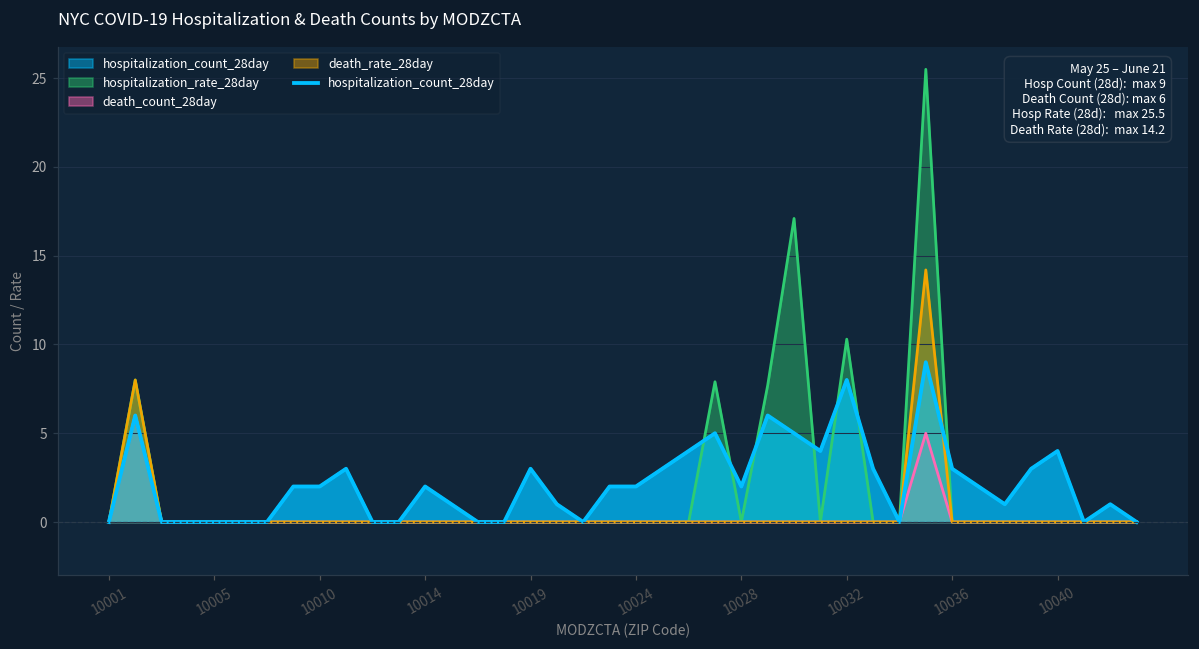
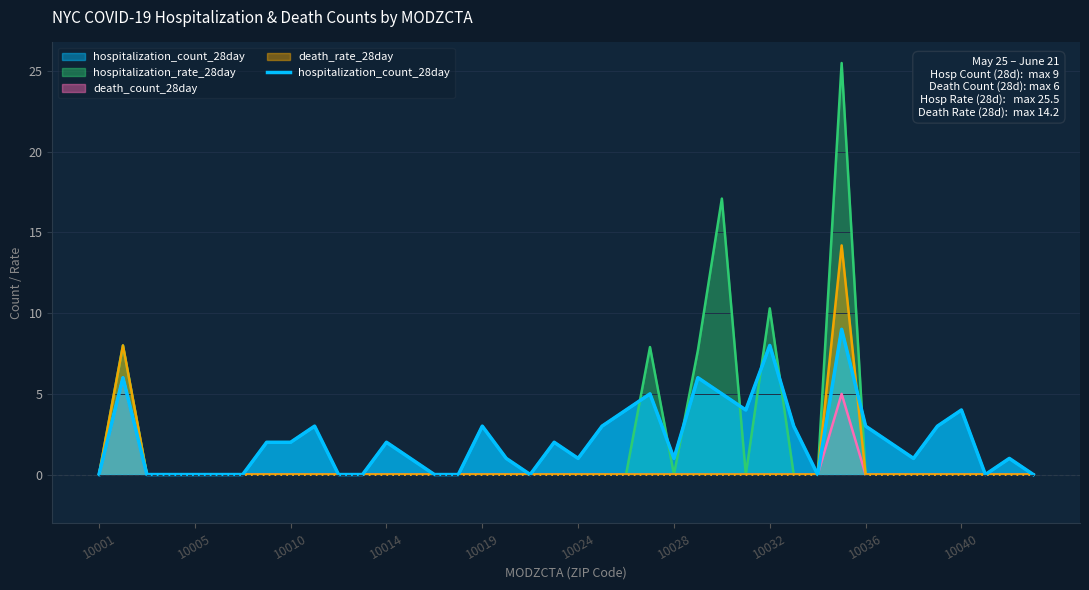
hospitalization_count_28day, 10024: 2 -> 1
hospitalization_count_28day, 10028: 2 -> 1
